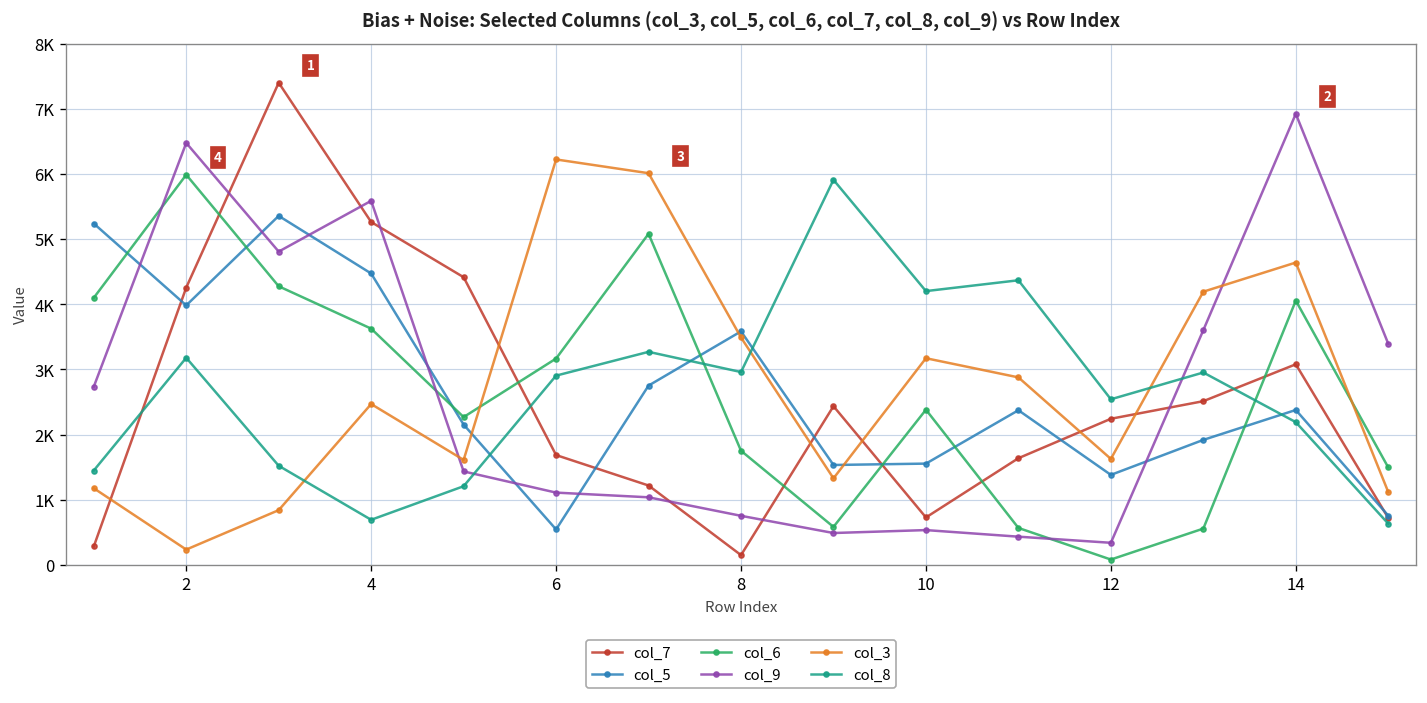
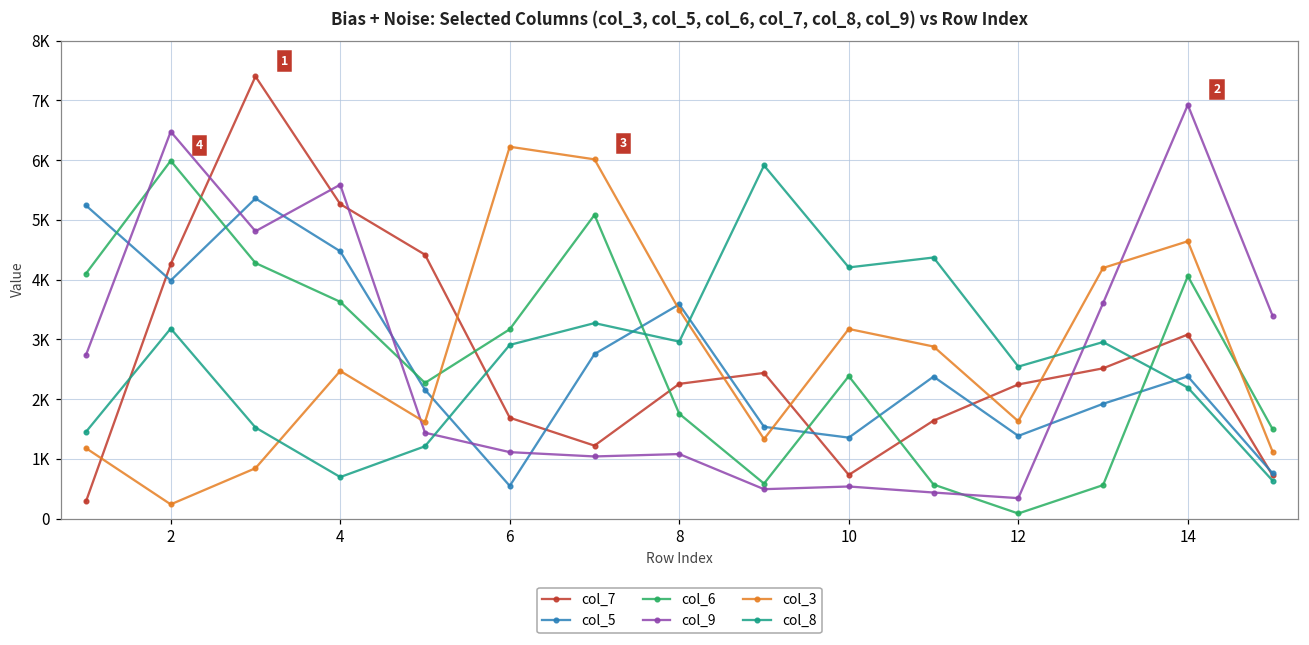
col_7, 8: 200 -> 2300
col_9, 8: 800 -> 1100
col_5, 10: 1600 -> 1400
